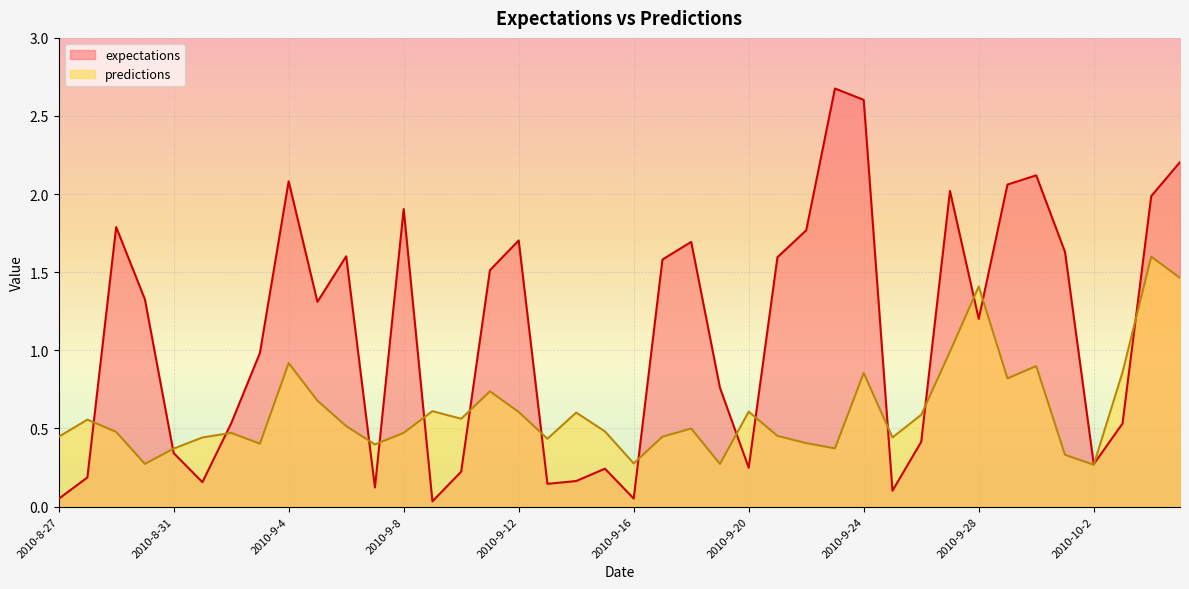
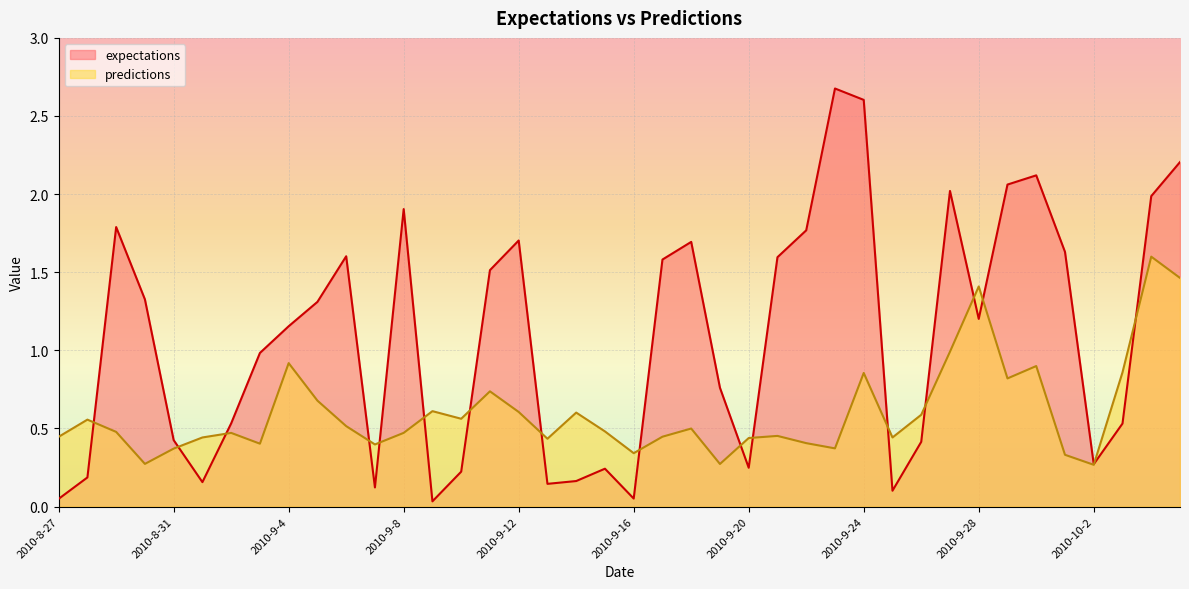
expectations, 2010-8-31: 0.34 -> 0.43
expectations, 2010-9-4: 2.08 -> 1.15
predictions, 2010-9-16: 0.28 -> 0.34
predictions, 2010-9-20: 0.61 -> 0.44
